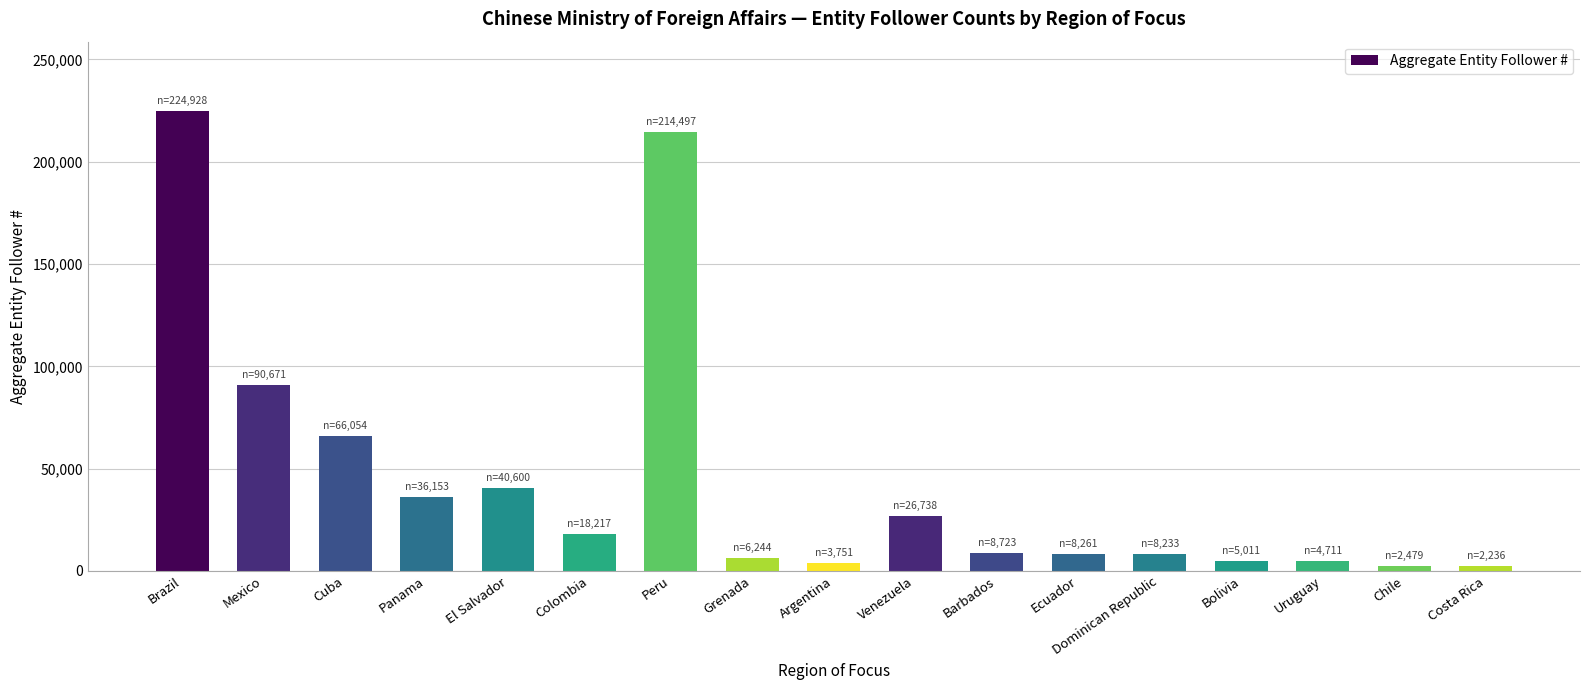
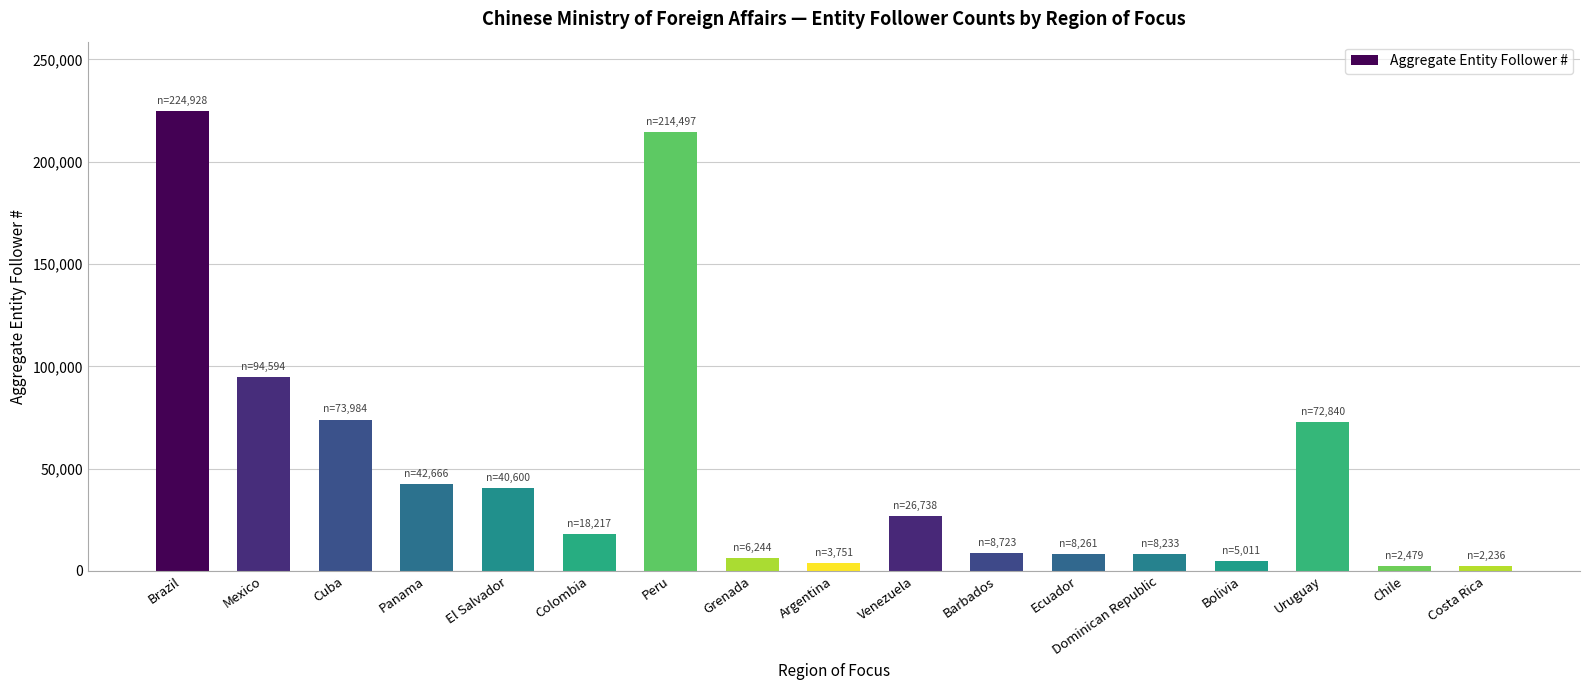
Mexico: 90,671 -> 94,594
Cuba: 66,054 -> 73,984
Panama: 36,153 -> 42,666
Uruguay: 4,711 -> 72,840
